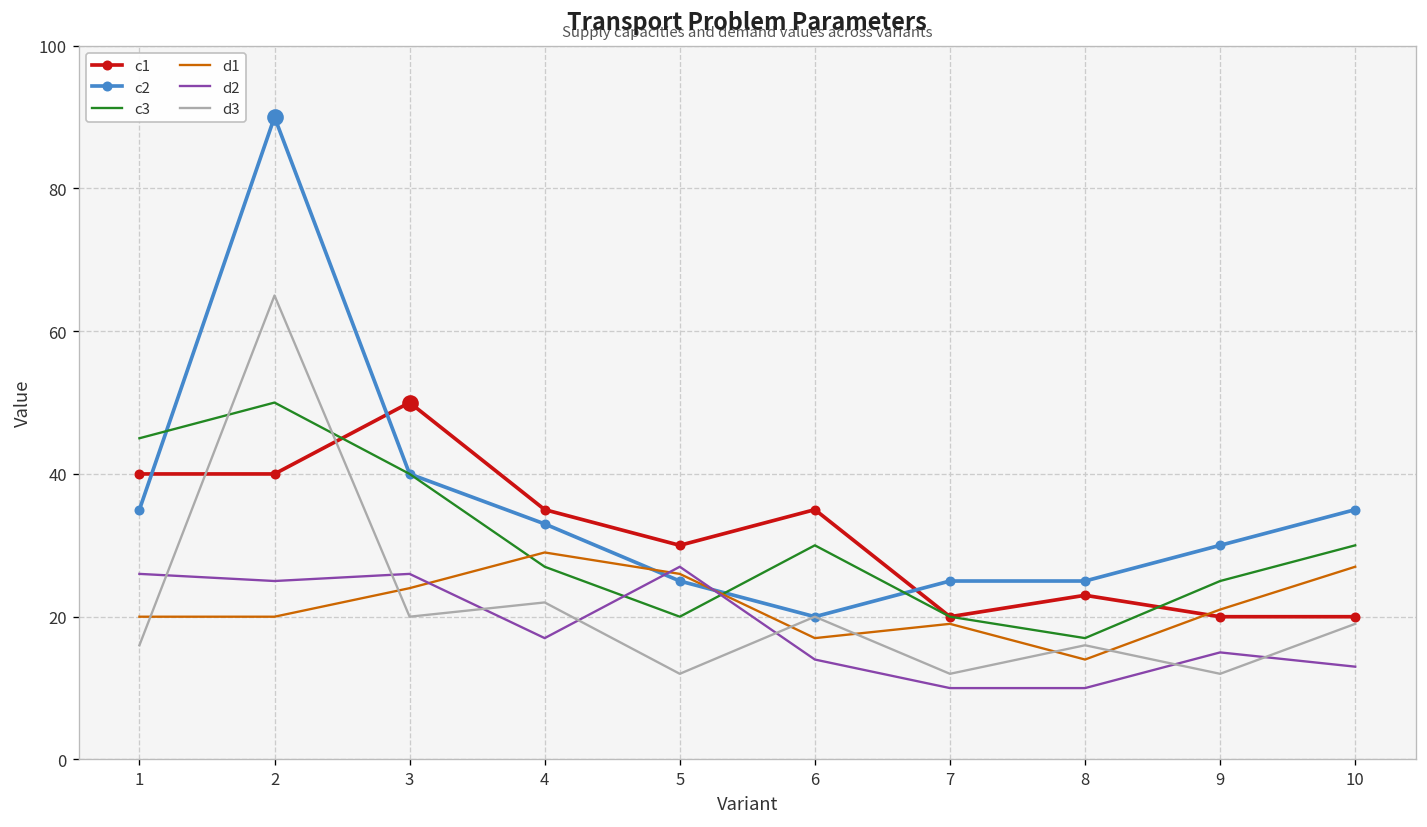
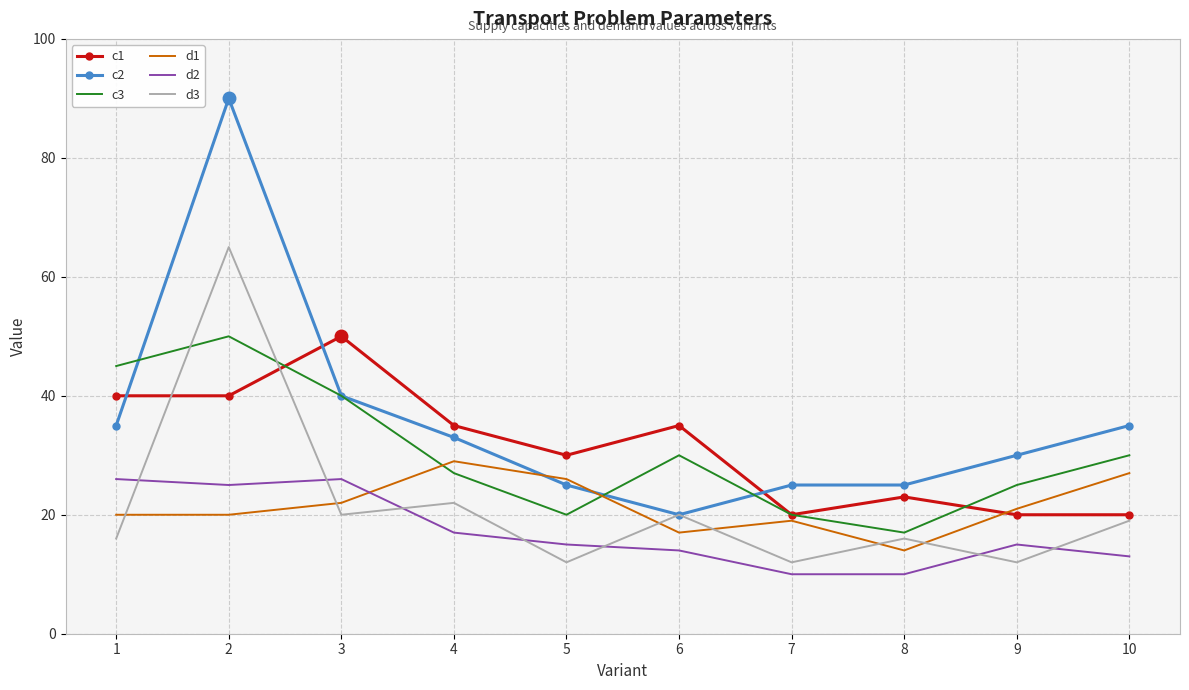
d1, 3: 24 -> 22
d2, 5: 27 -> 15
